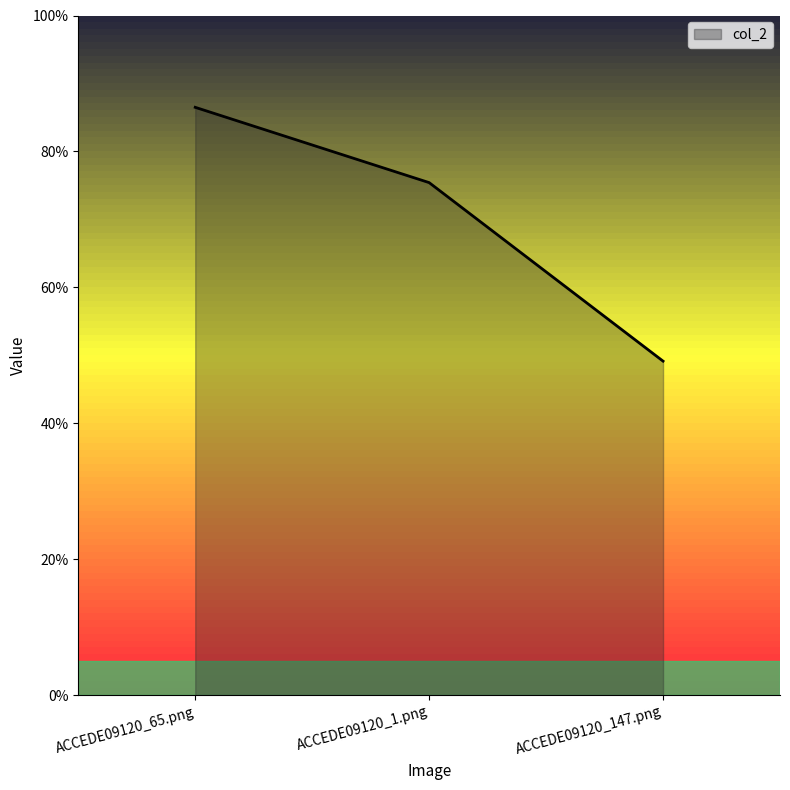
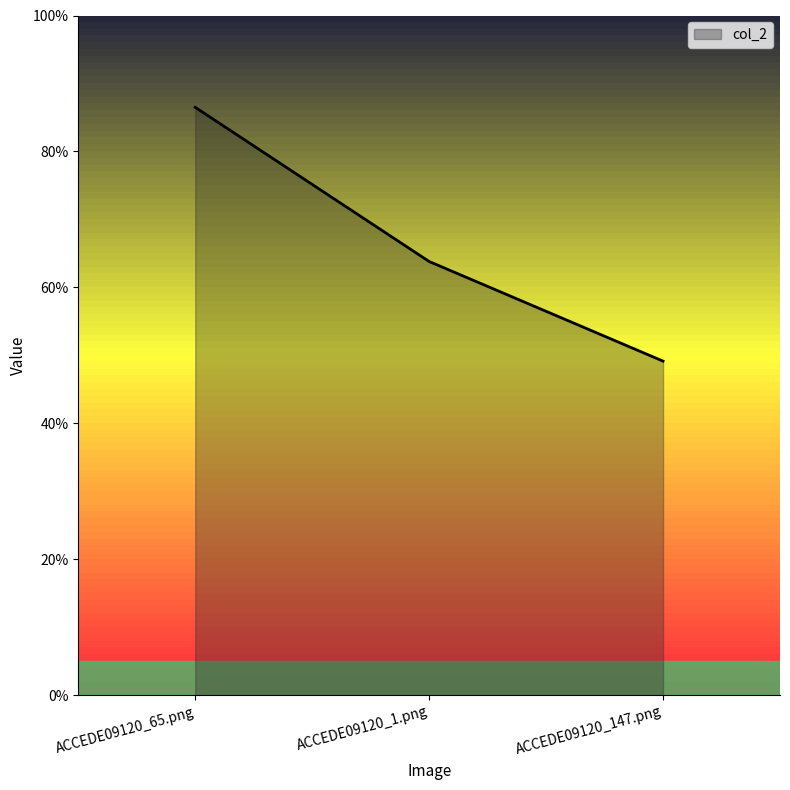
ACCEDE09120_1.png: 75% -> 64%
